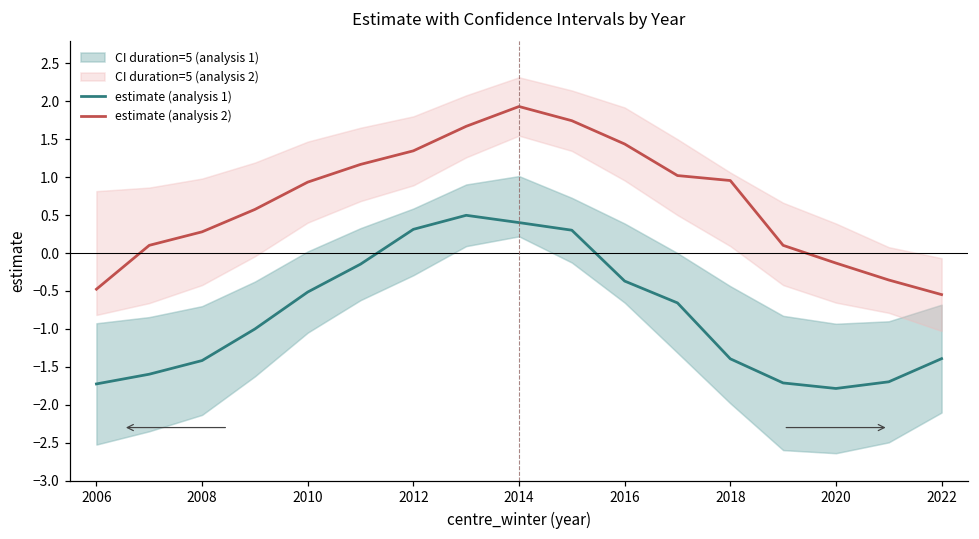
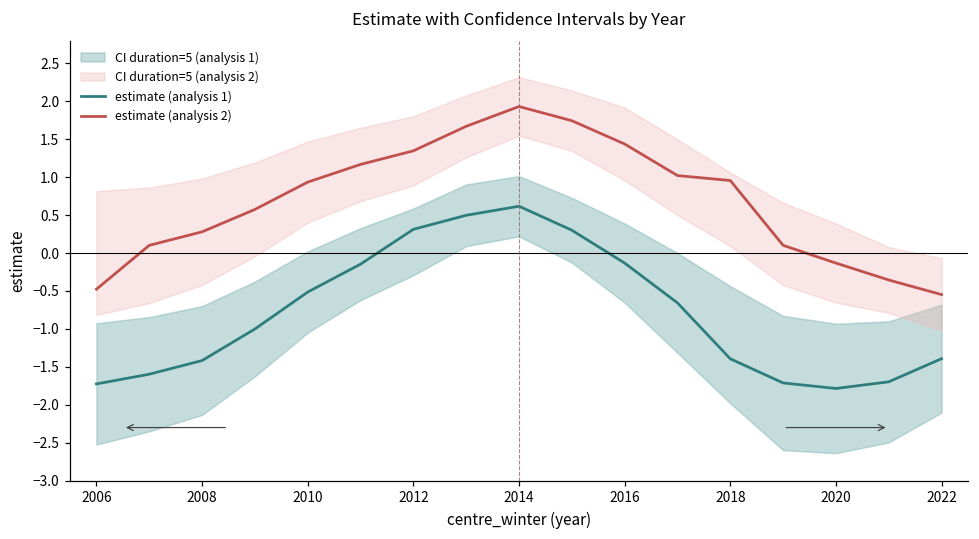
estimate (analysis 1), 2014: 0.4 -> 0.6
estimate (analysis 1), 2016: -0.4 -> -0.1
